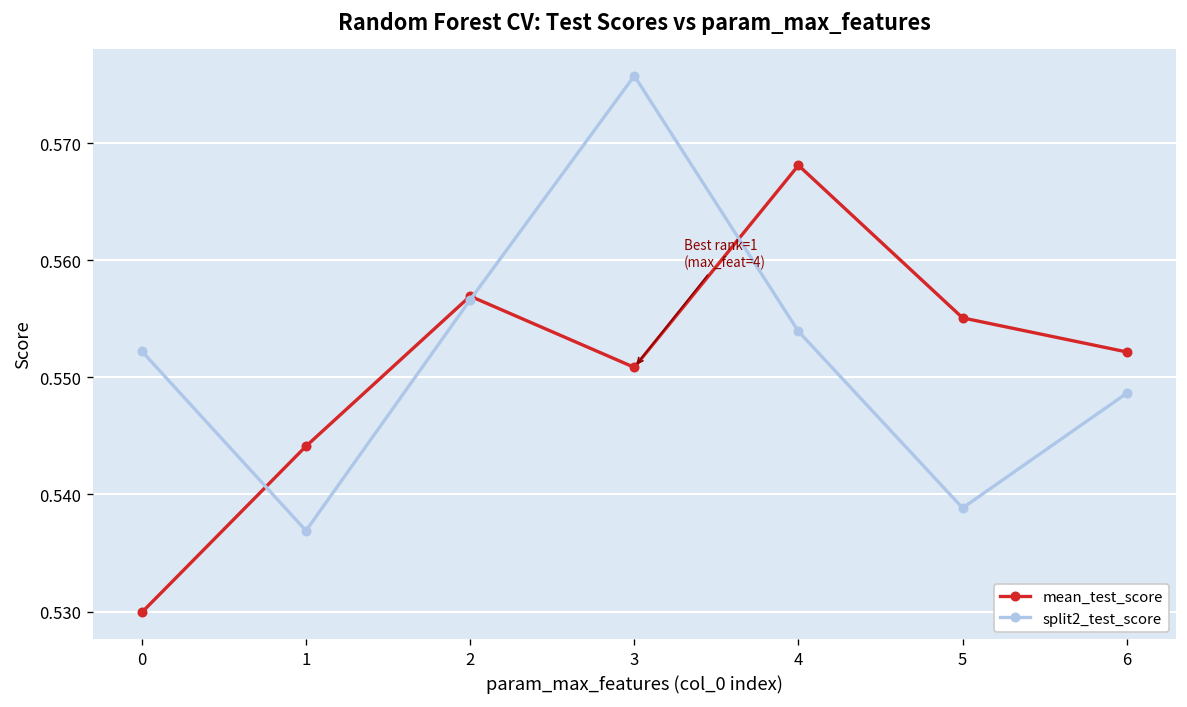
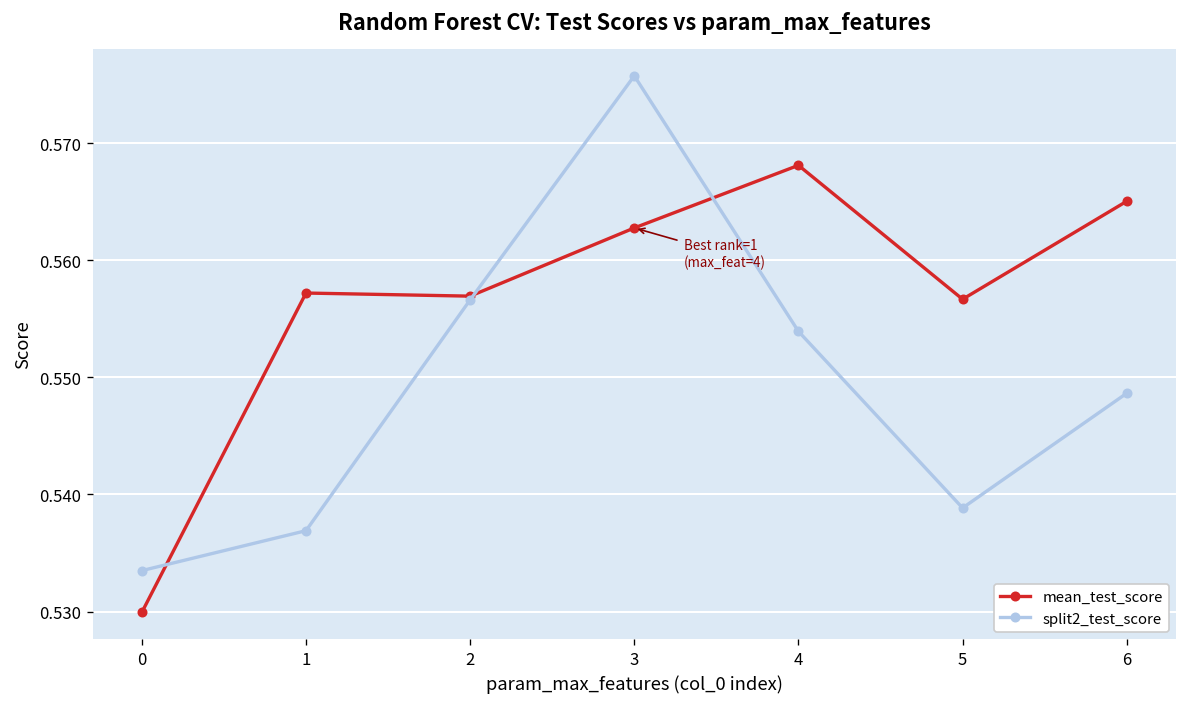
split2_test_score, 0: 0.552 -> 0.533
mean_test_score, 1: 0.544 -> 0.557
mean_test_score, 3: 0.551 -> 0.563
mean_test_score, 5: 0.555 -> 0.557
mean_test_score, 6: 0.552 -> 0.565
